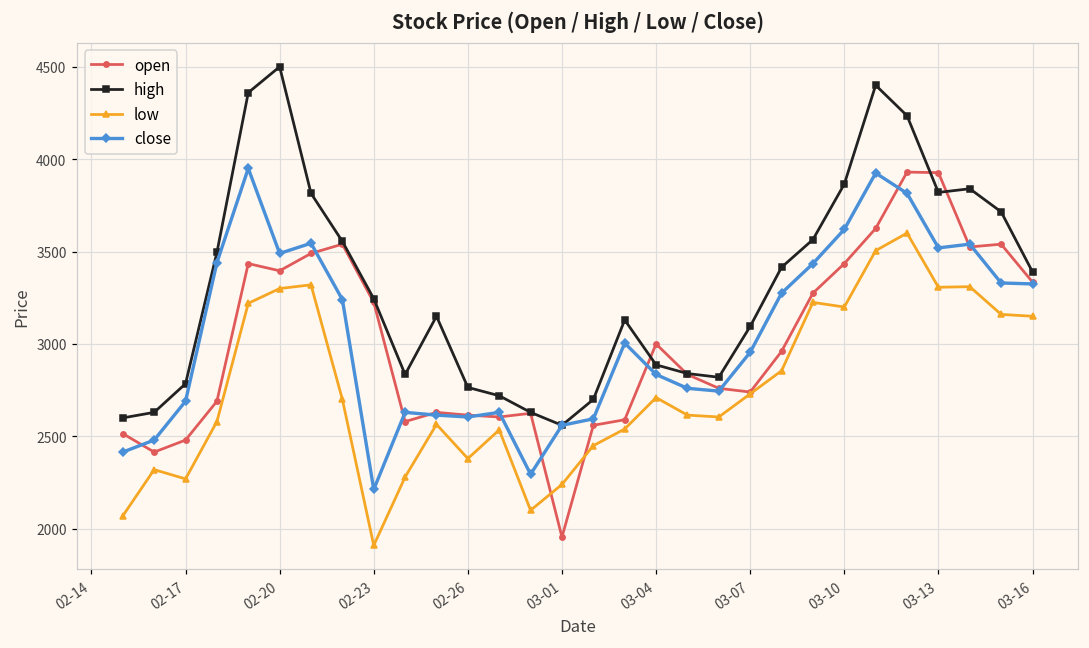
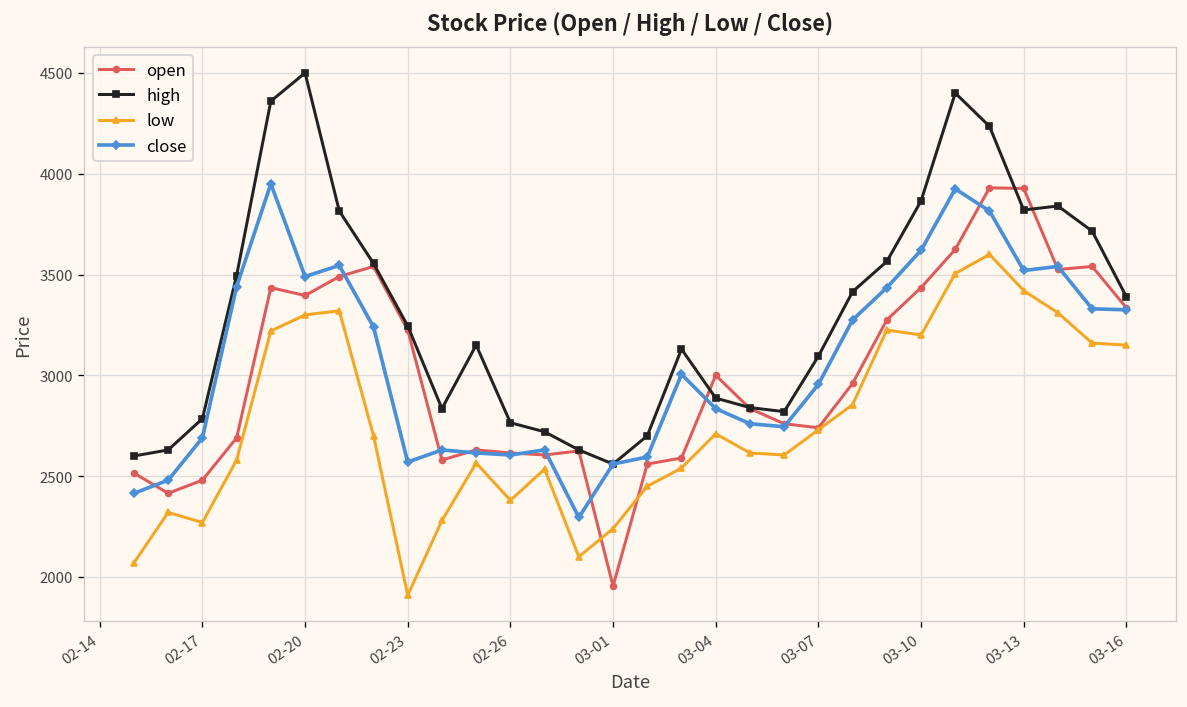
close, 02-23: 2210 -> 2570
low, 03-13: 3310 -> 3420
